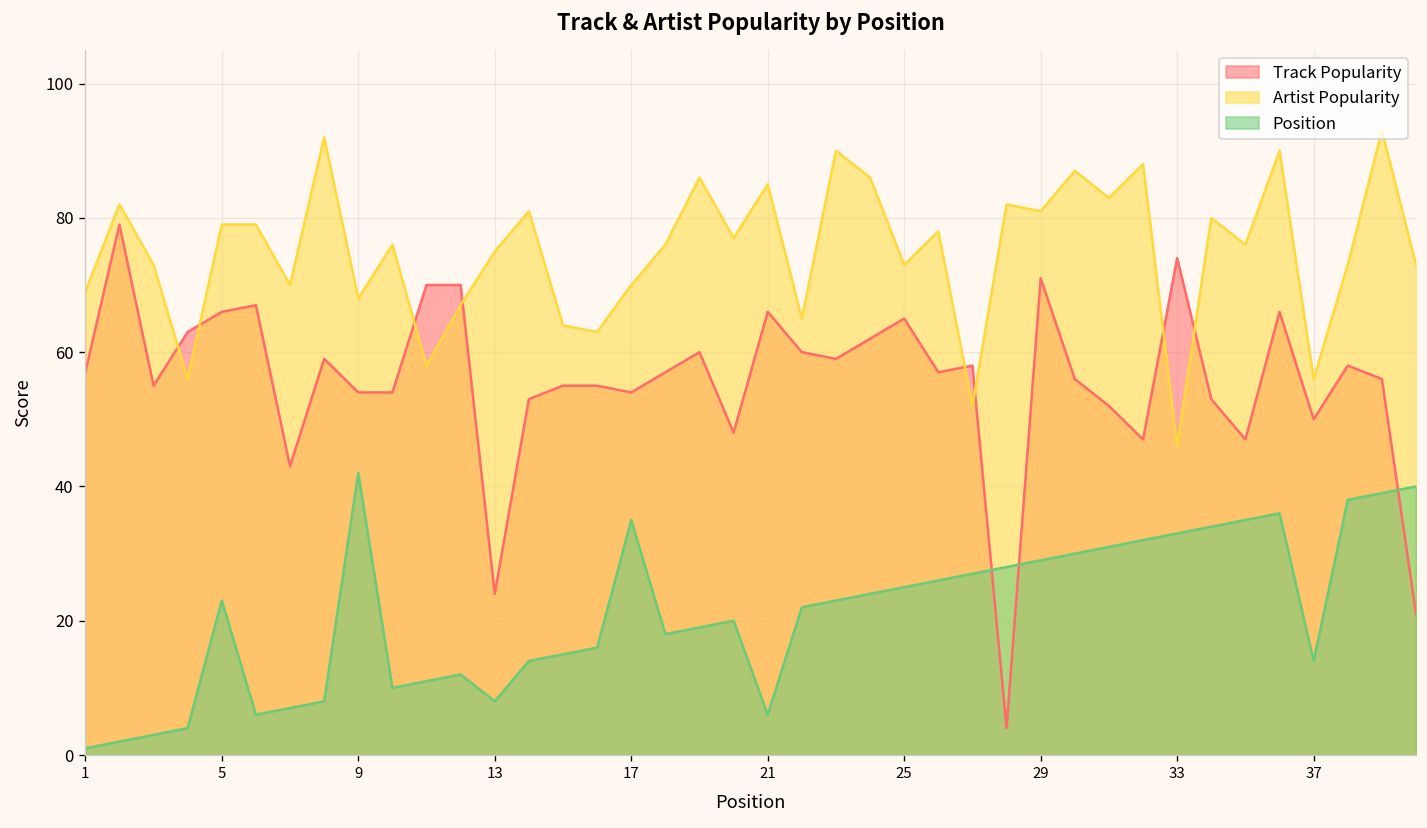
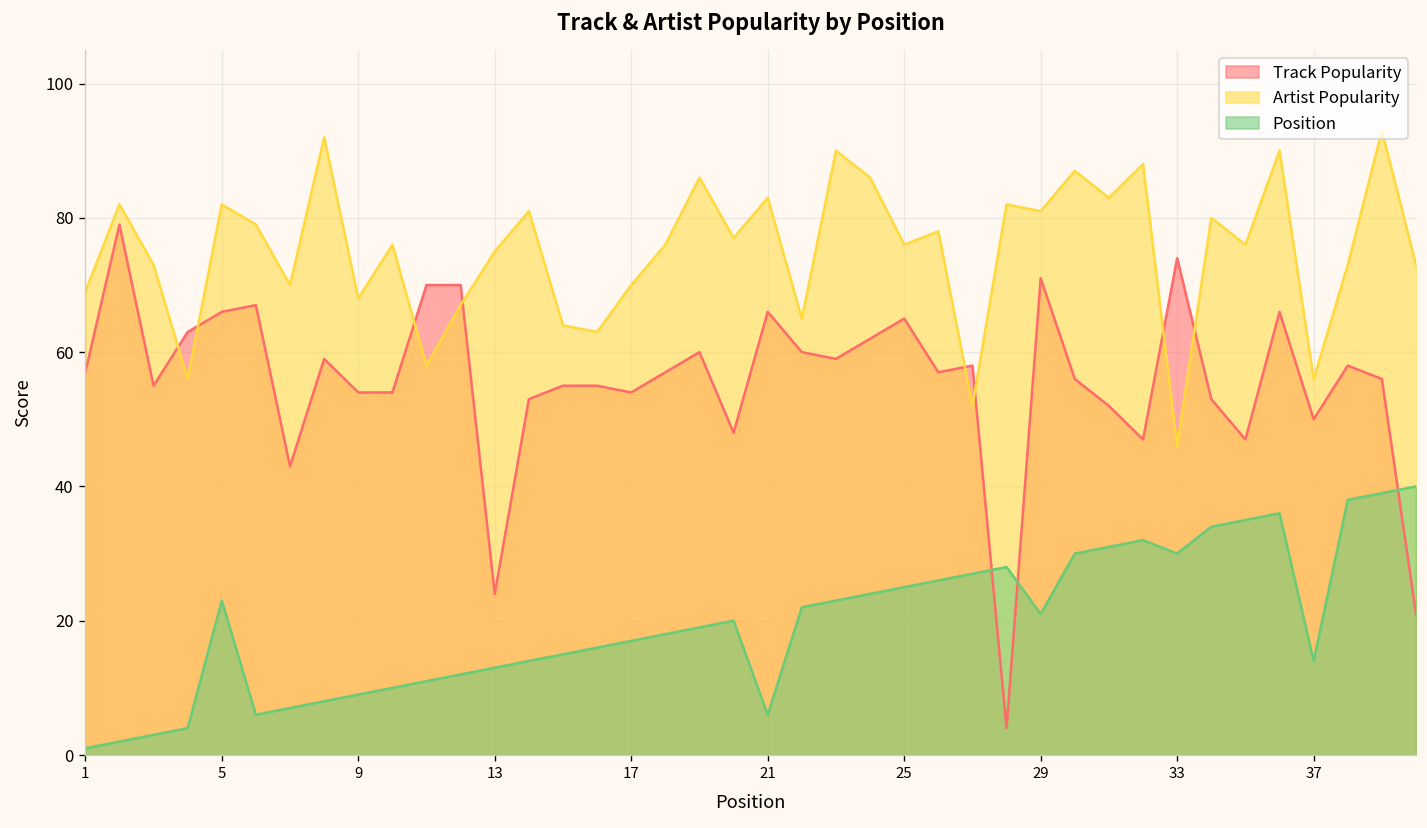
Artist Popularity, 5: 79 -> 82
Position, 9: 42 -> 9
Position, 13: 8 -> 13
Position, 17: 35 -> 17
Artist Popularity, 21: 85 -> 83
Artist Popularity, 25: 73 -> 76
Position, 29: 29 -> 21
Position, 33: 33 -> 30
